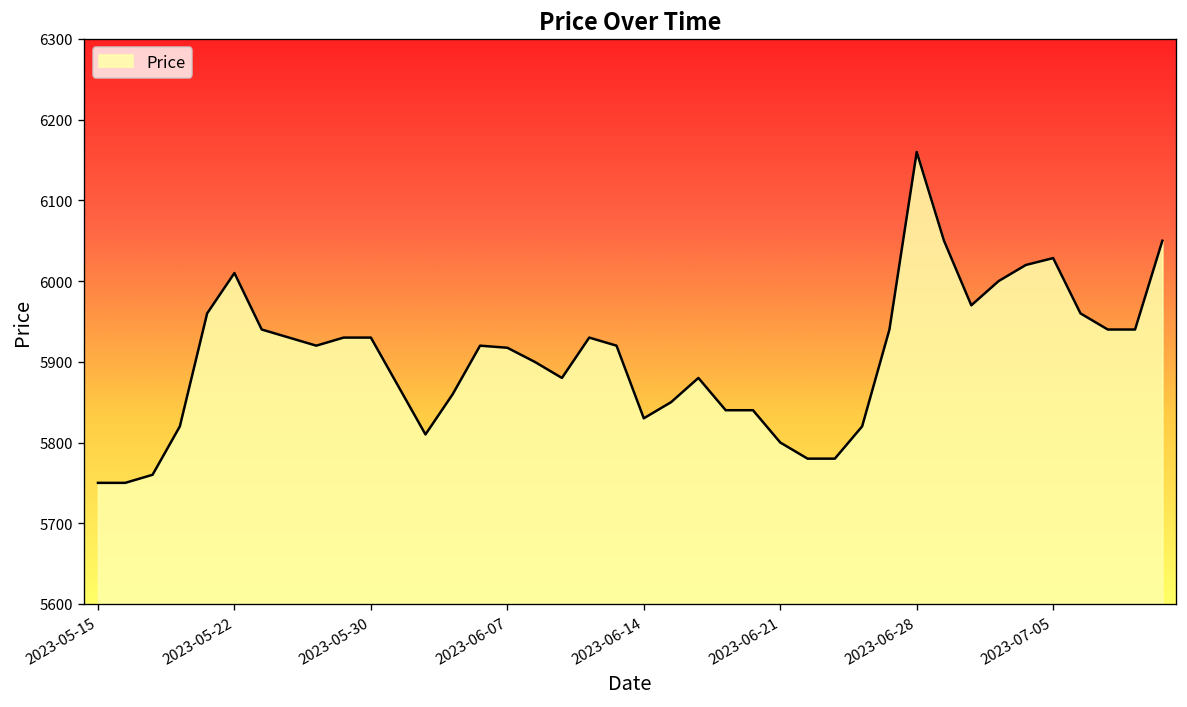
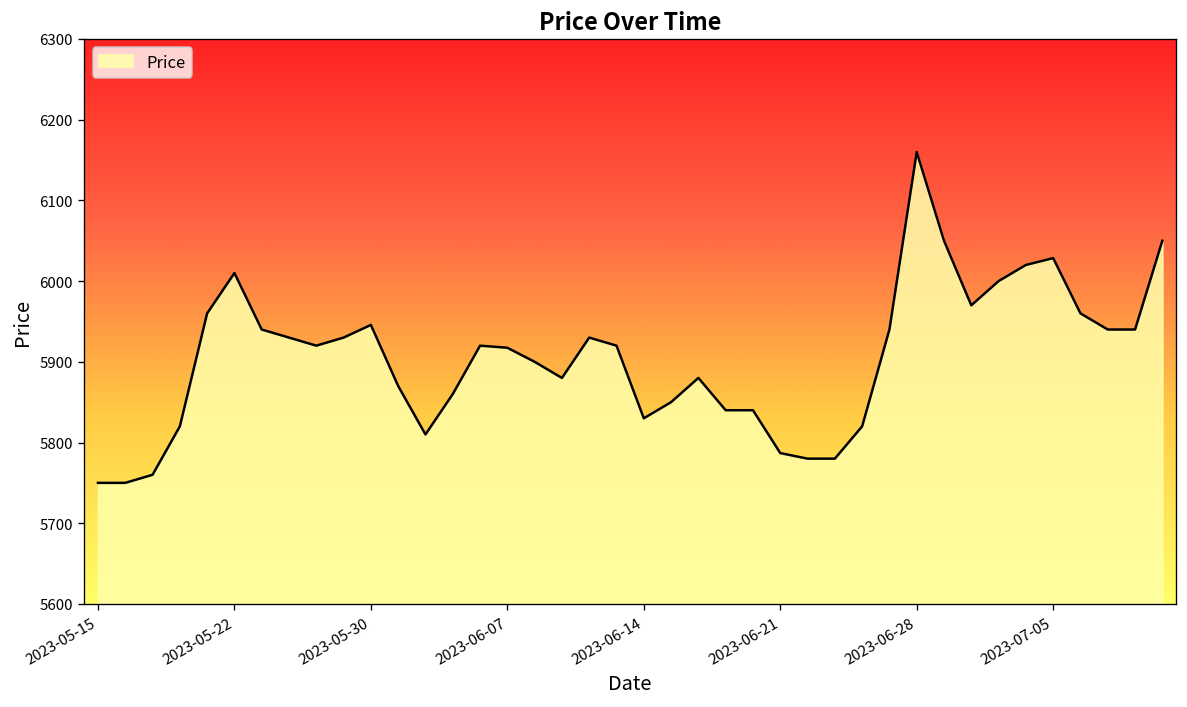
2023-05-30: 5930 -> 5950
2023-06-21: 5800 -> 5790
